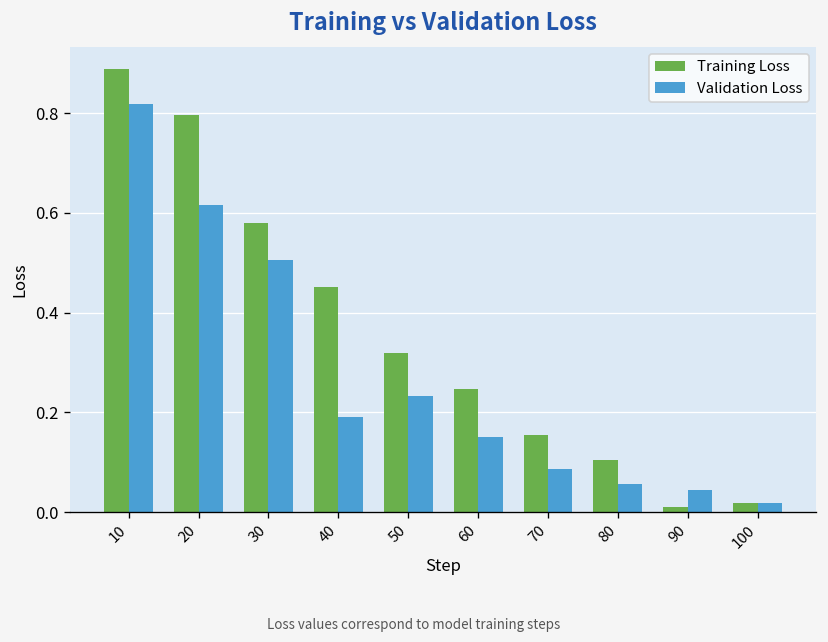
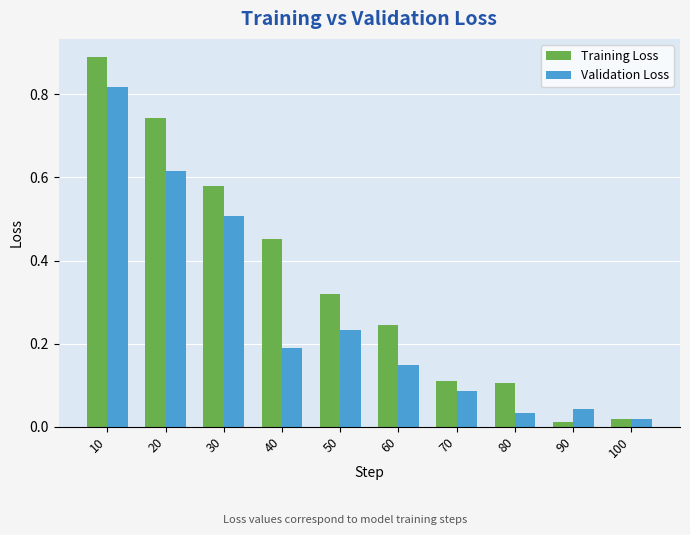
Training Loss, 20: 0.80 -> 0.74
Training Loss, 70: 0.16 -> 0.11
Validation Loss, 80: 0.06 -> 0.03
